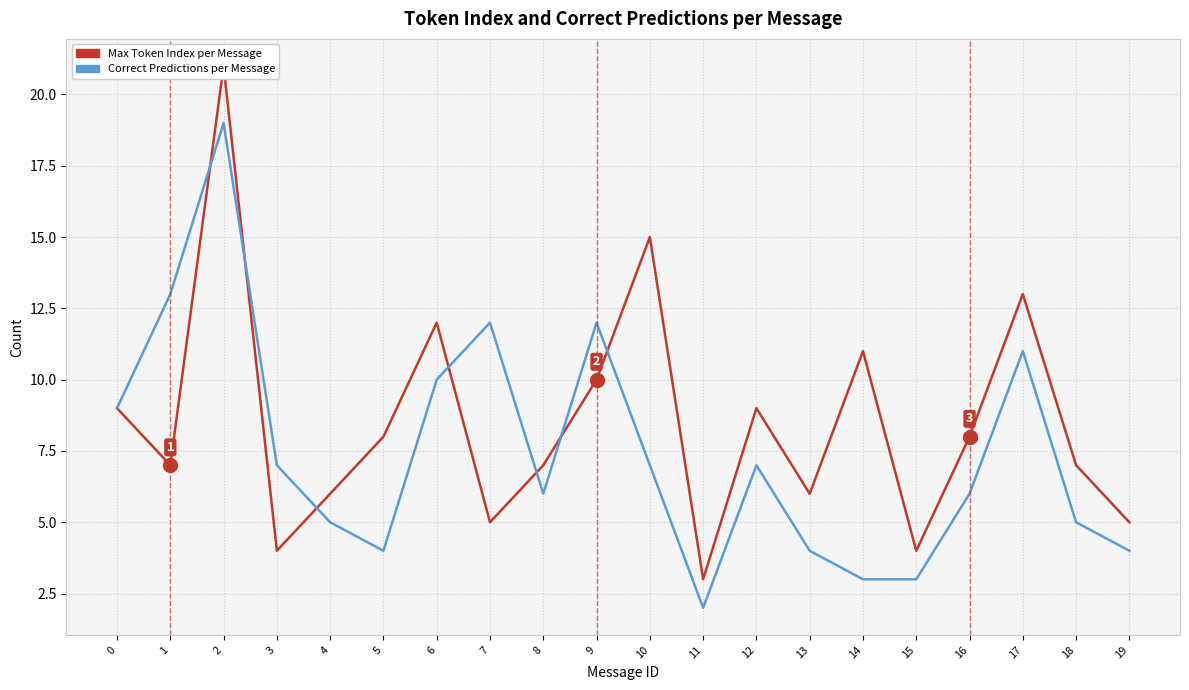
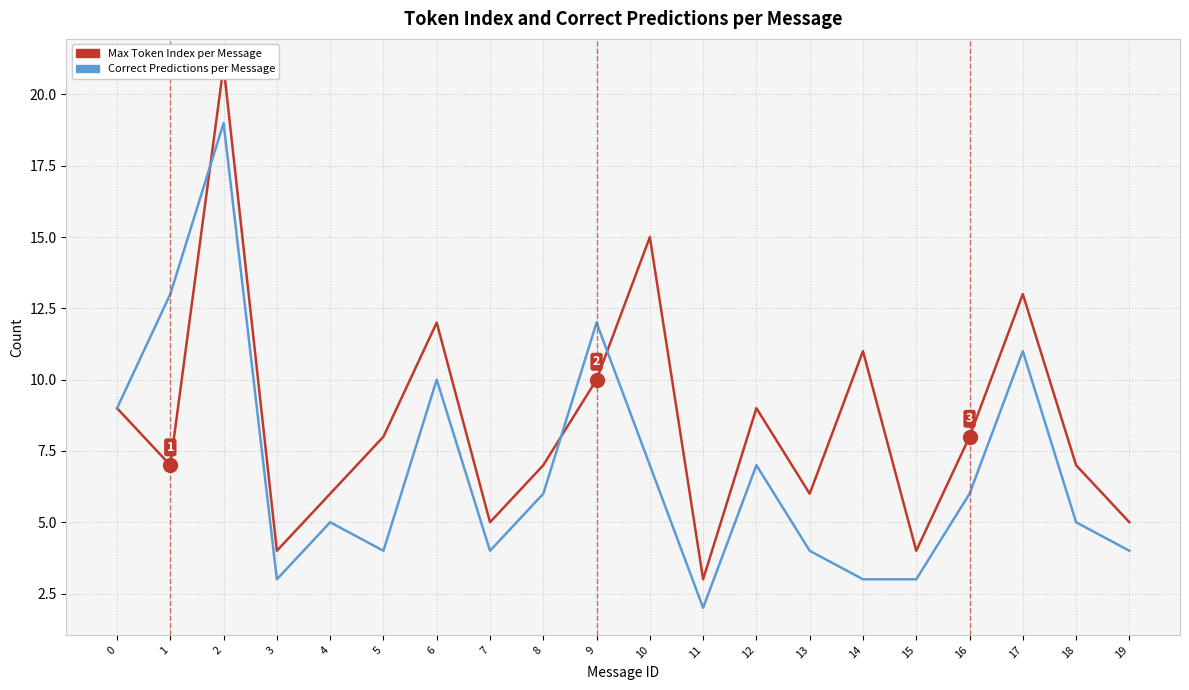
Correct Predictions per Message, 3: 7 -> 3
Correct Predictions per Message, 7: 12 -> 4
